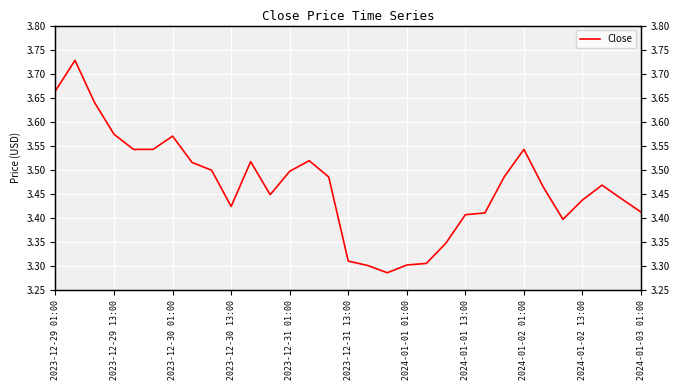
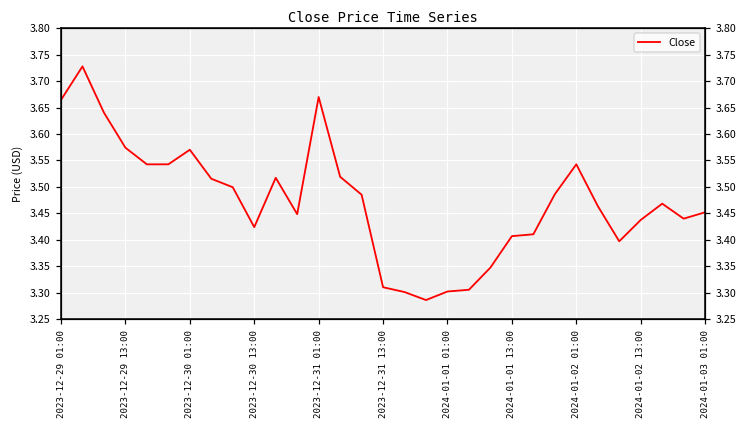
2023-12-31 01:00: 3.50 -> 3.67
2024-01-03 01:00: 3.41 -> 3.45
